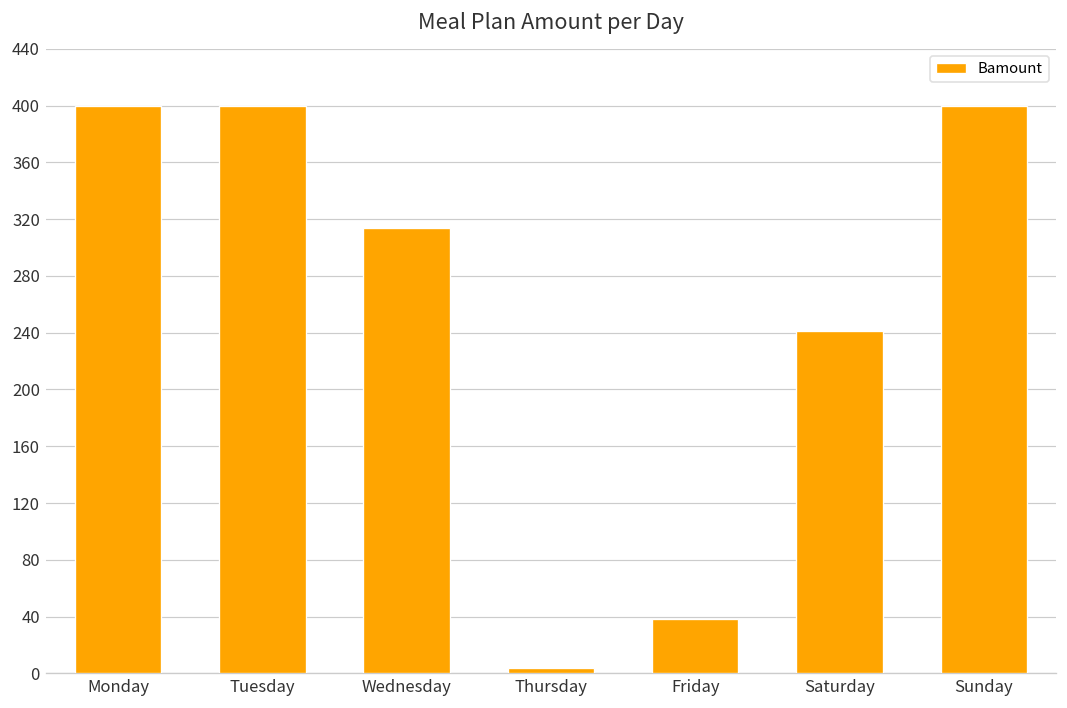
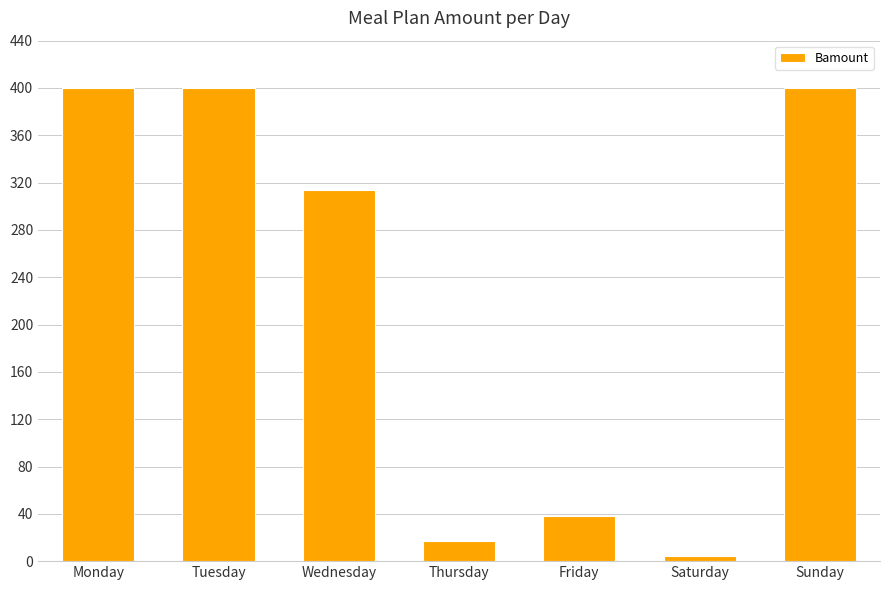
Thursday: 4 -> 17
Saturday: 241 -> 4
